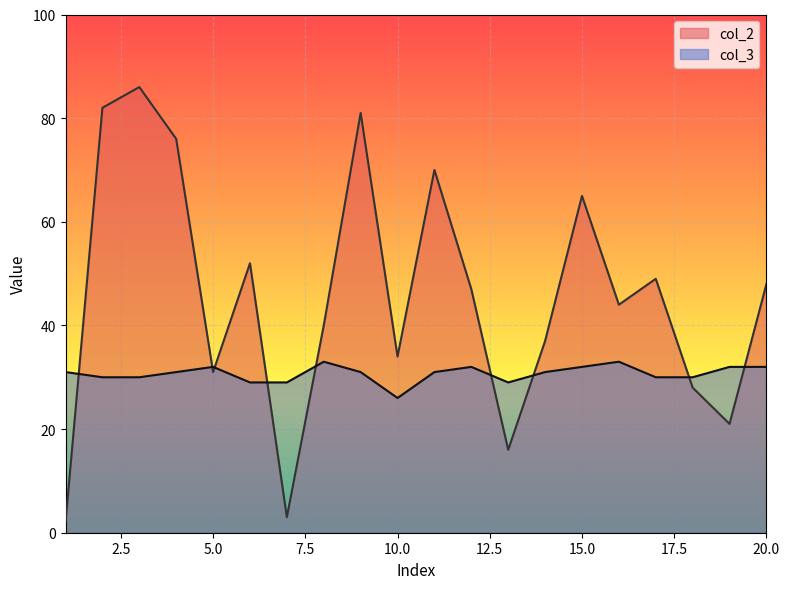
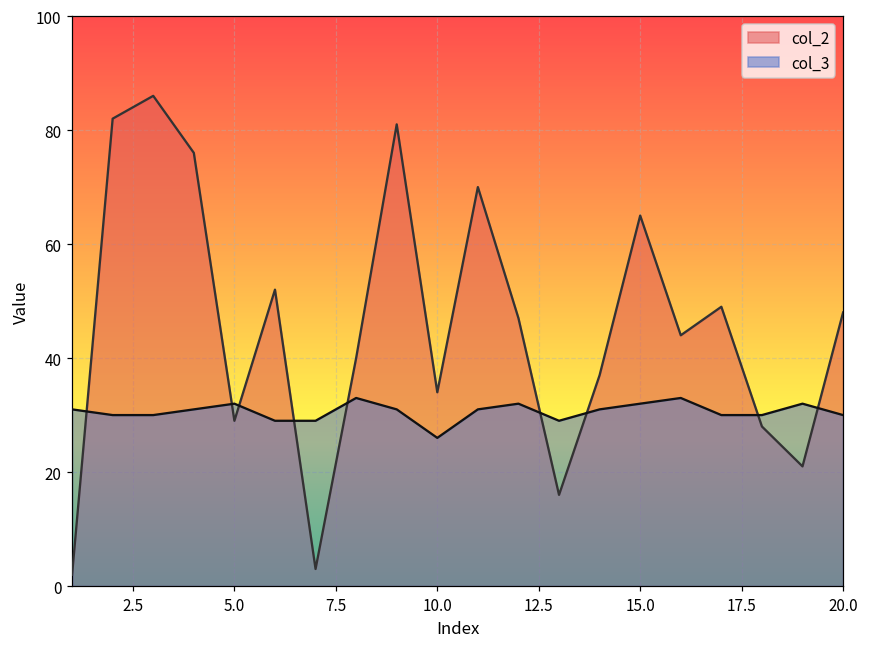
col_2, 5.0: 31 -> 29
col_3, 20.0: 32 -> 30
